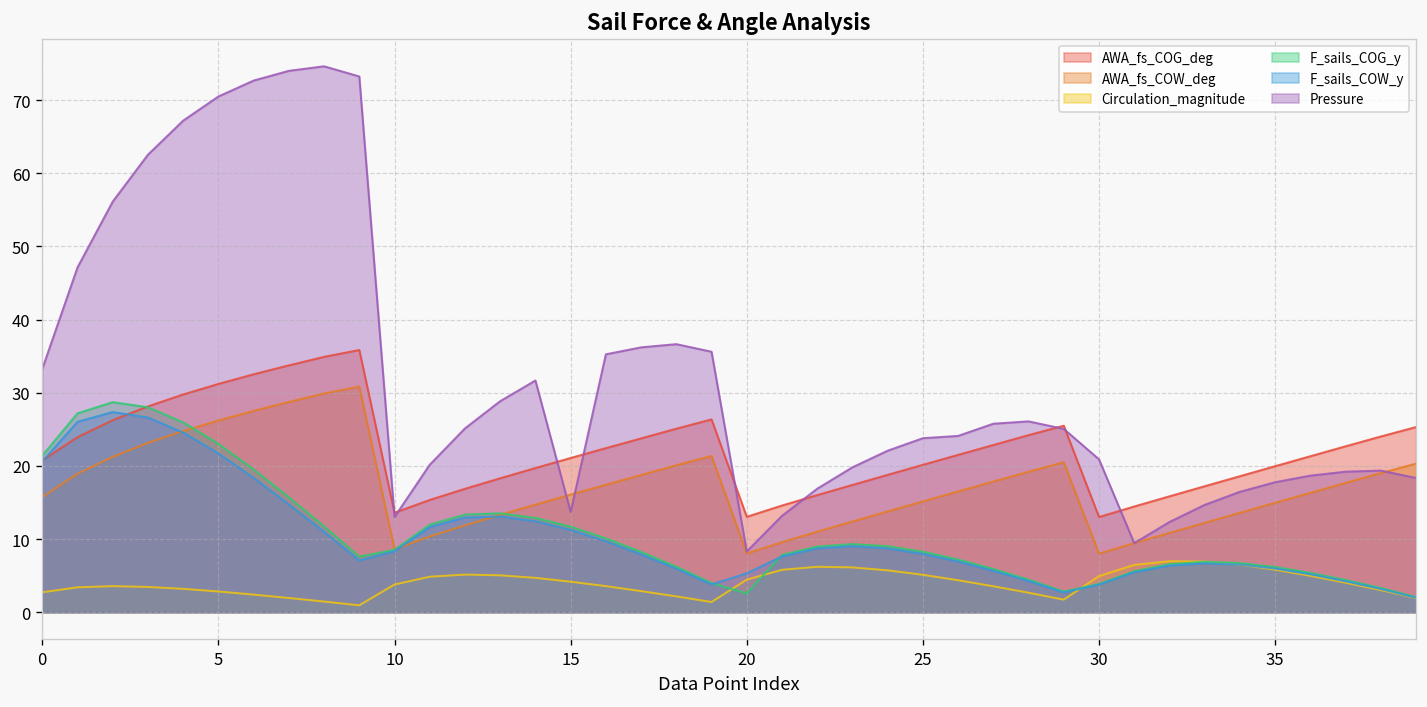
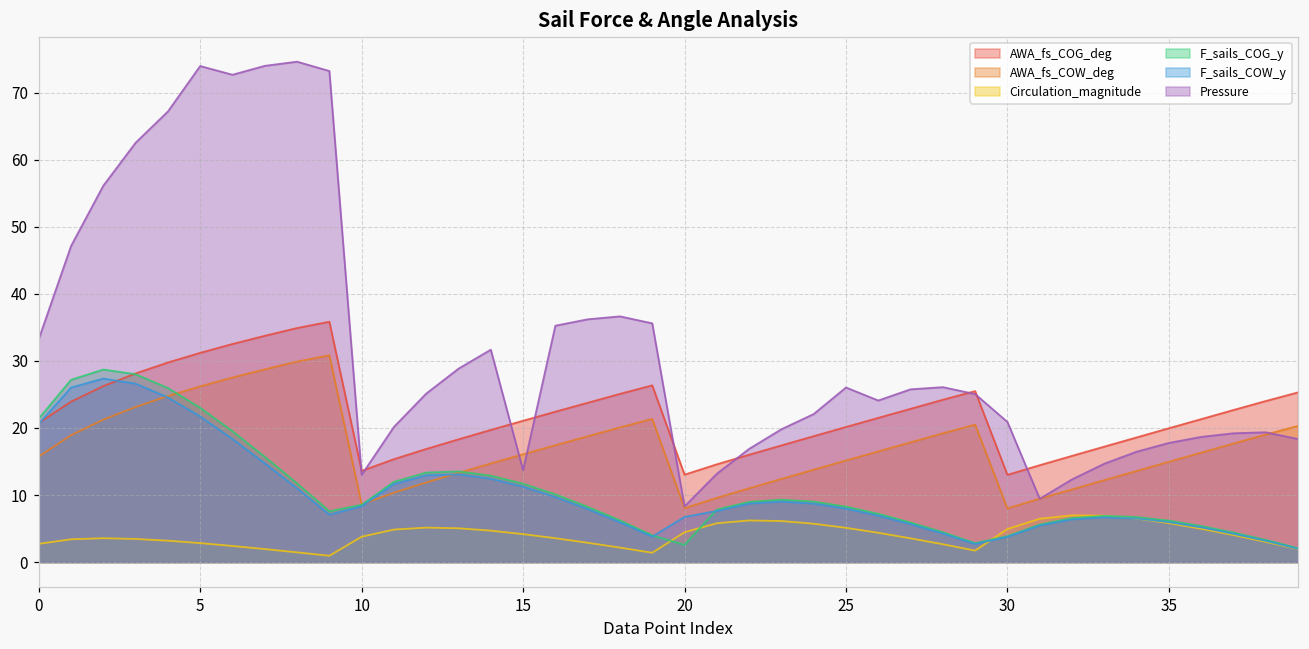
Pressure, 5: 71 -> 74
F_sails_COW_y, 20: 5 -> 7
Pressure, 25: 24 -> 26
